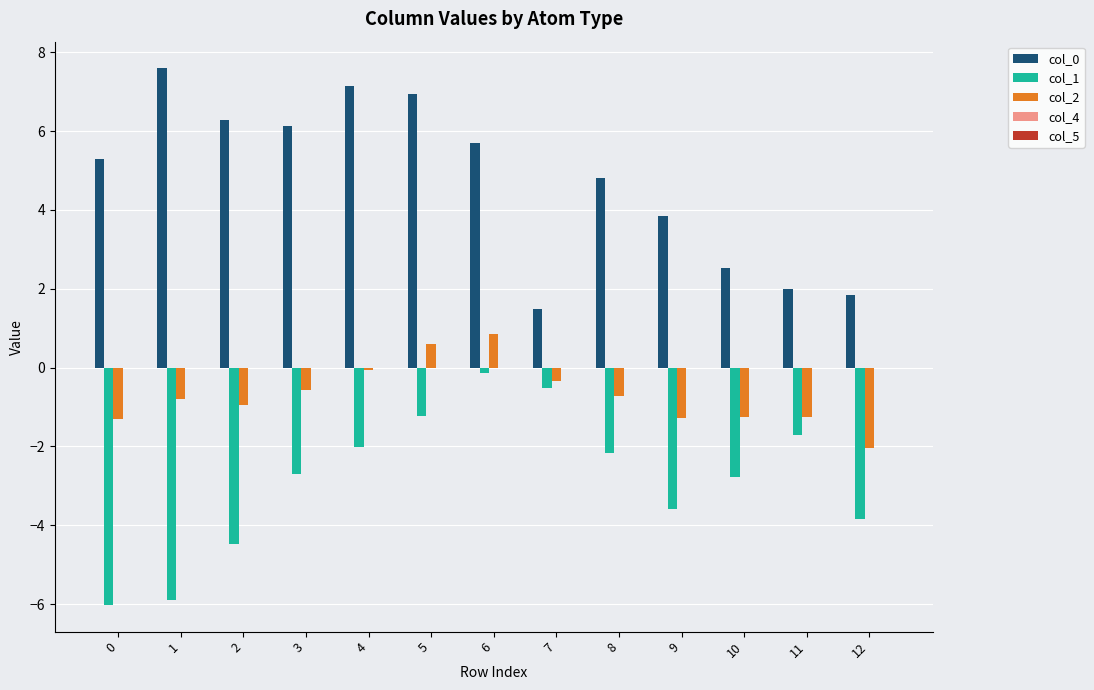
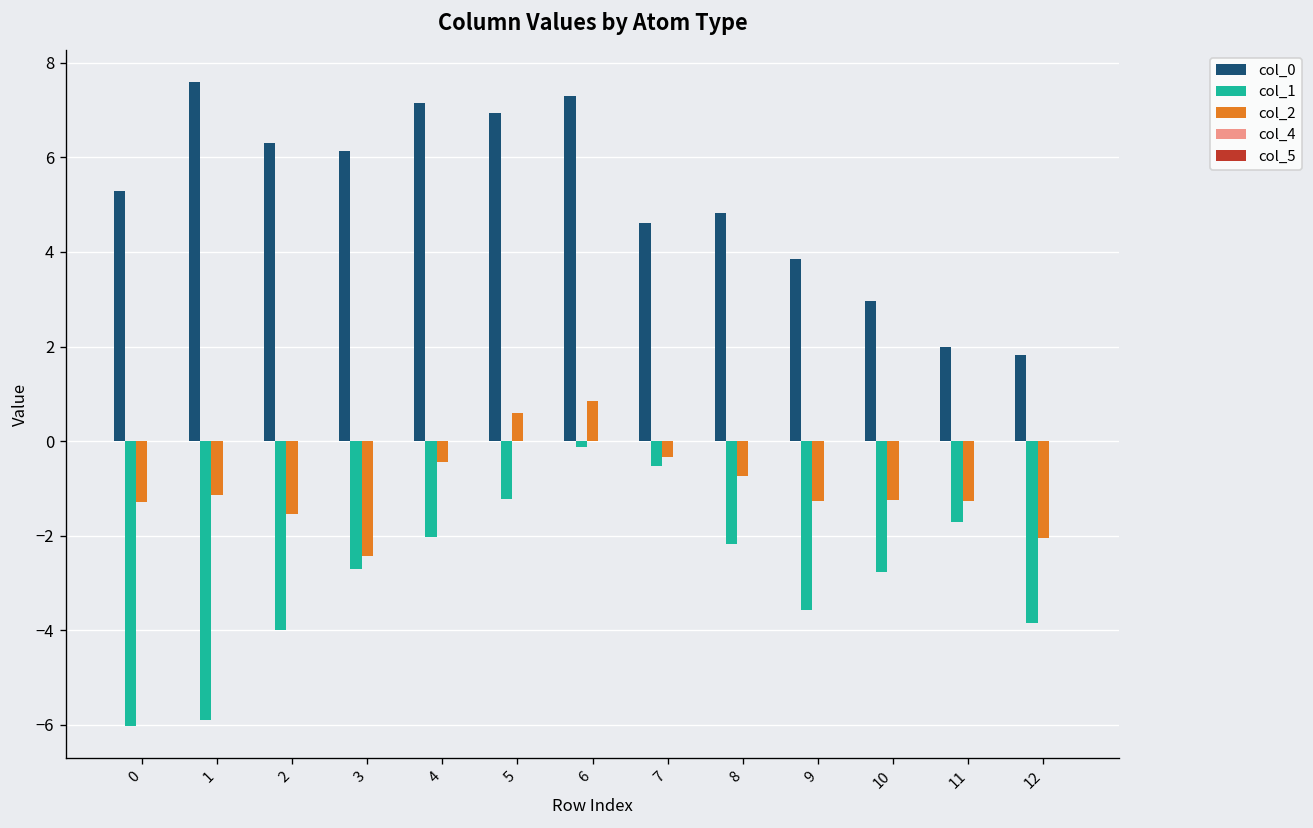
col_2, 1: -0.8 -> -1.1
col_1, 2: -4.5 -> -4.0
col_2, 2: -0.9 -> -1.5
col_2, 3: -0.6 -> -2.4
col_2, 4: -0.1 -> -0.4
col_0, 6: 5.7 -> 7.3
col_0, 7: 1.5 -> 4.6
col_0, 10: 2.5 -> 3.0
